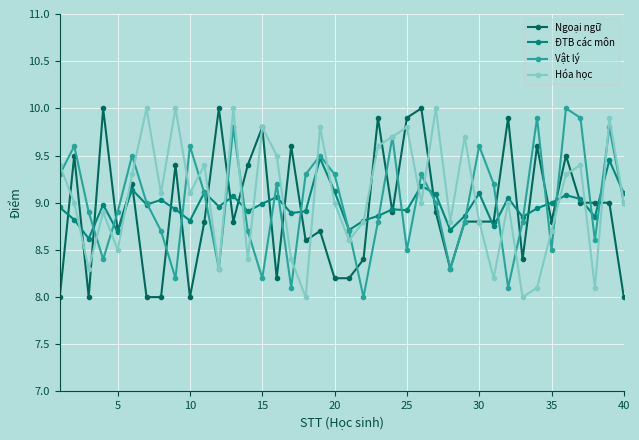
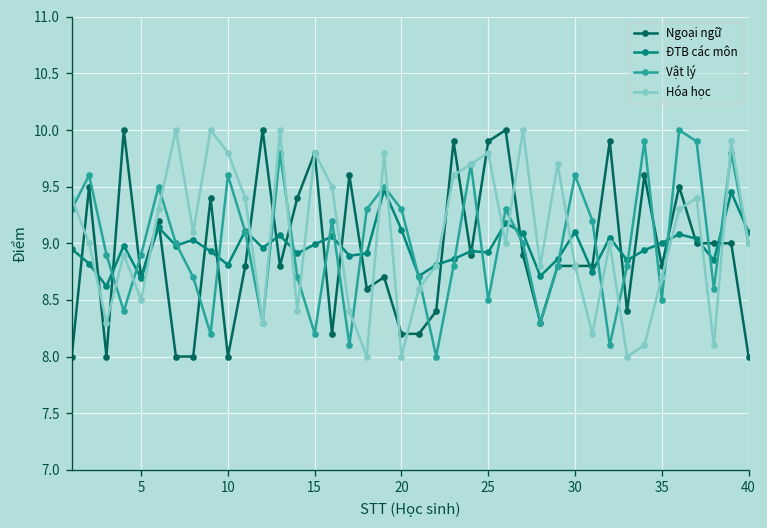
Hóa học, 10: 9.1 -> 9.8
Hóa học, 20: 9 -> 8
